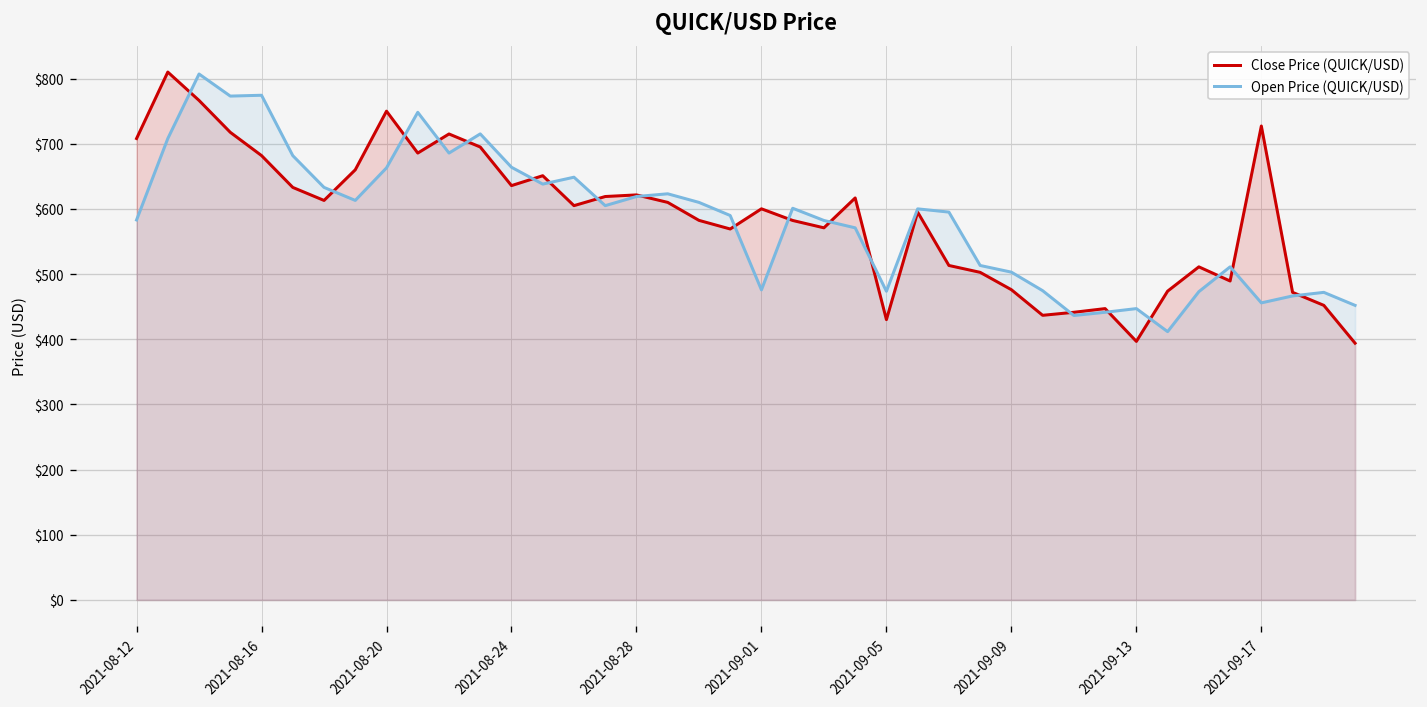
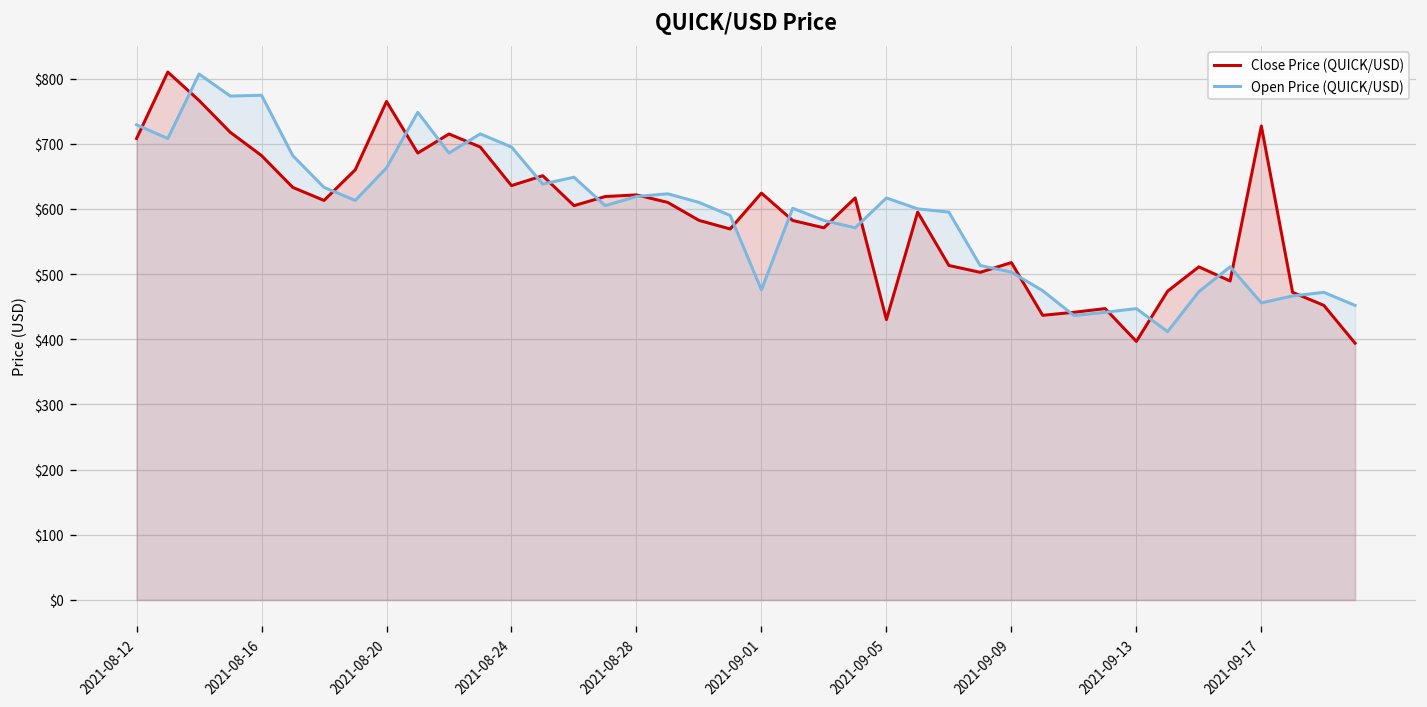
Open Price (QUICK/USD), 2021-08-12: $580 -> $730
Close Price (QUICK/USD), 2021-08-20: $750 -> $760
Open Price (QUICK/USD), 2021-08-24: $660 -> $690
Close Price (QUICK/USD), 2021-09-01: $600 -> $620
Open Price (QUICK/USD), 2021-09-05: $470 -> $620
Close Price (QUICK/USD), 2021-09-09: $480 -> $520
